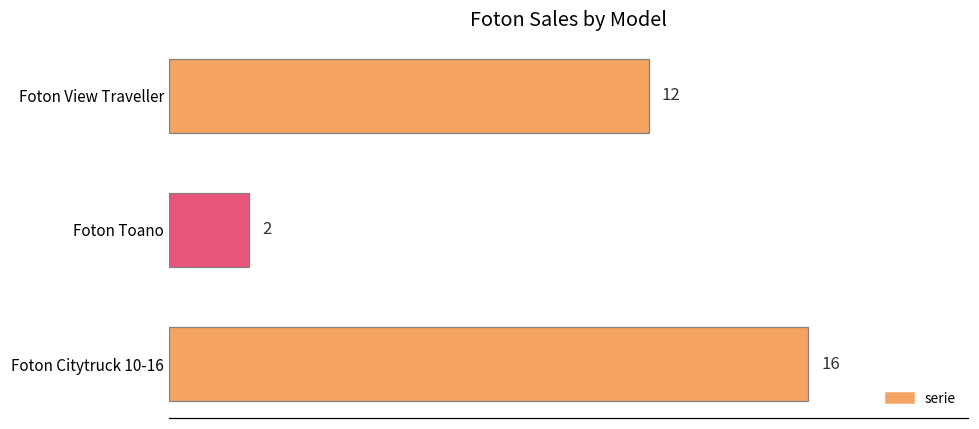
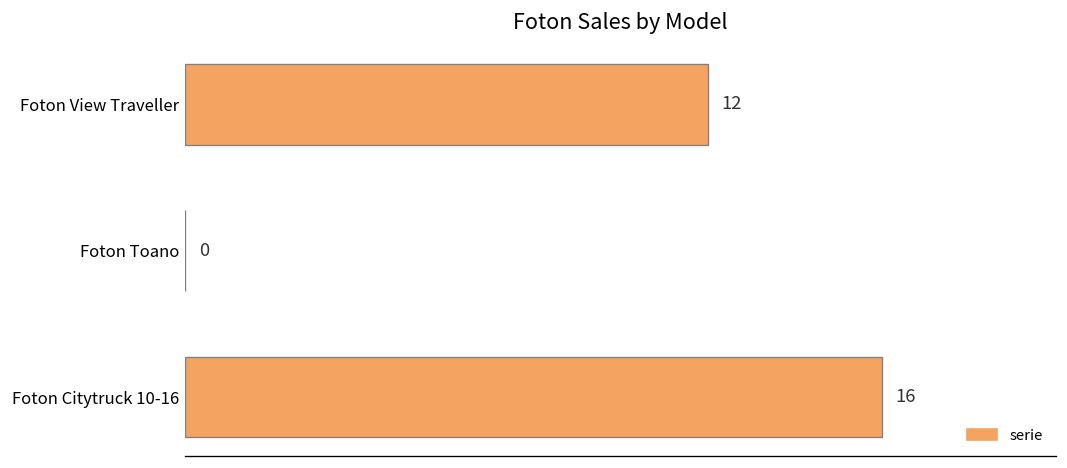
Foton Toano: 2 -> 0
